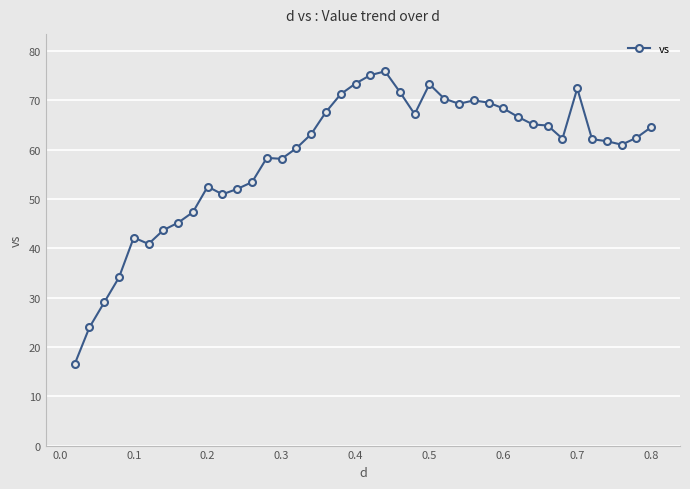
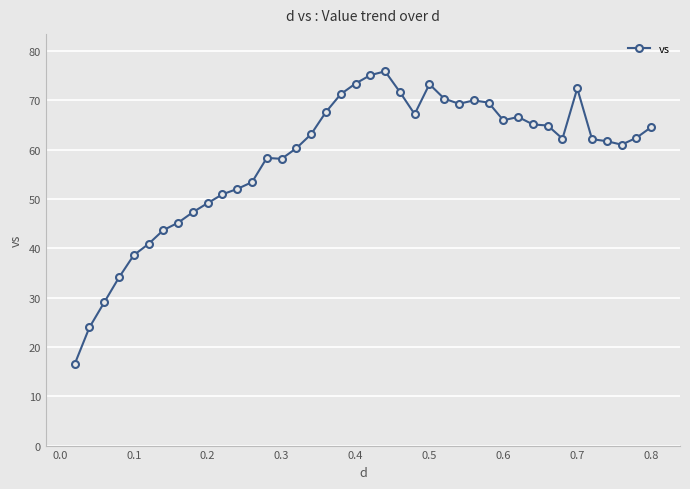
0.1: 42 -> 39
0.2: 52 -> 49
0.6: 68 -> 66
